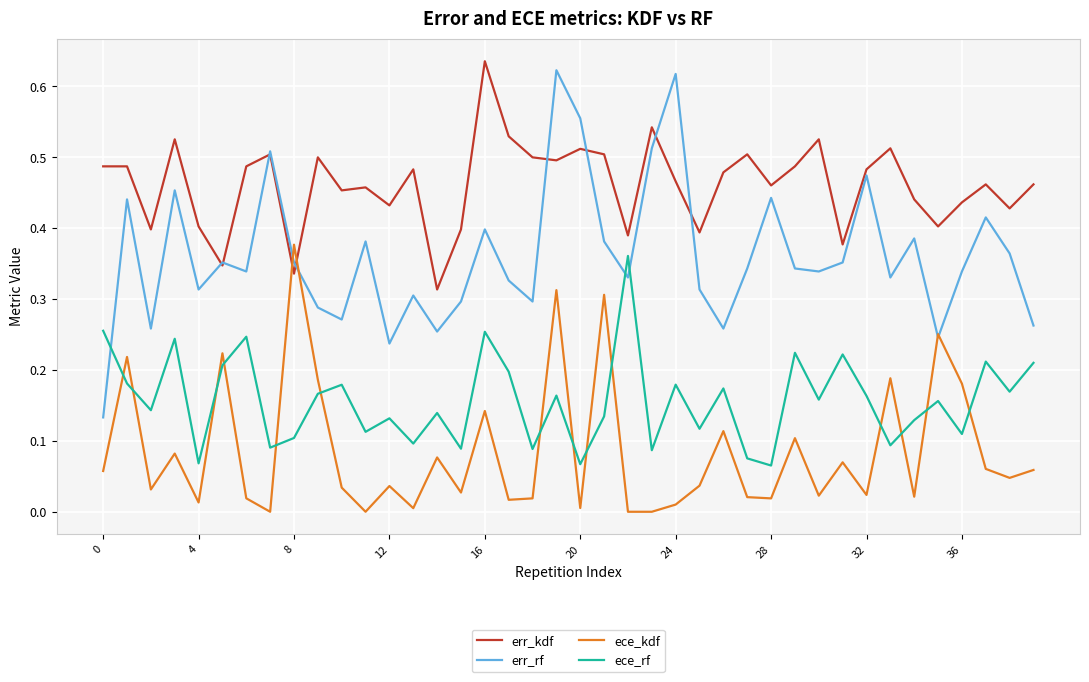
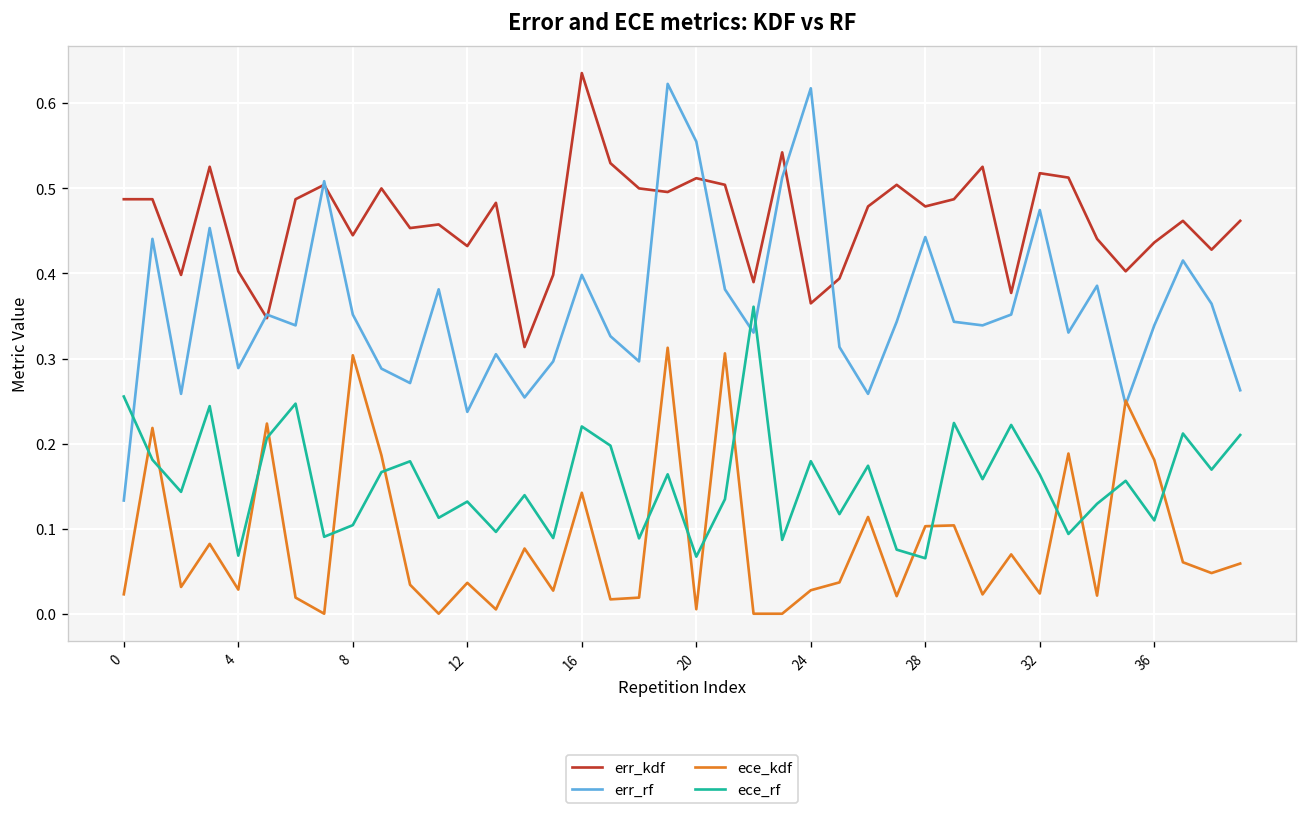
ece_kdf, 0: 0.06 -> 0.02
err_rf, 4: 0.31 -> 0.29
ece_kdf, 4: 0.01 -> 0.03
err_kdf, 8: 0.34 -> 0.44
ece_kdf, 8: 0.38 -> 0.30
ece_rf, 16: 0.25 -> 0.22
err_kdf, 24: 0.47 -> 0.36
ece_kdf, 24: 0.01 -> 0.03
err_kdf, 28: 0.46 -> 0.48
ece_kdf, 28: 0.02 -> 0.10
err_kdf, 32: 0.48 -> 0.52
